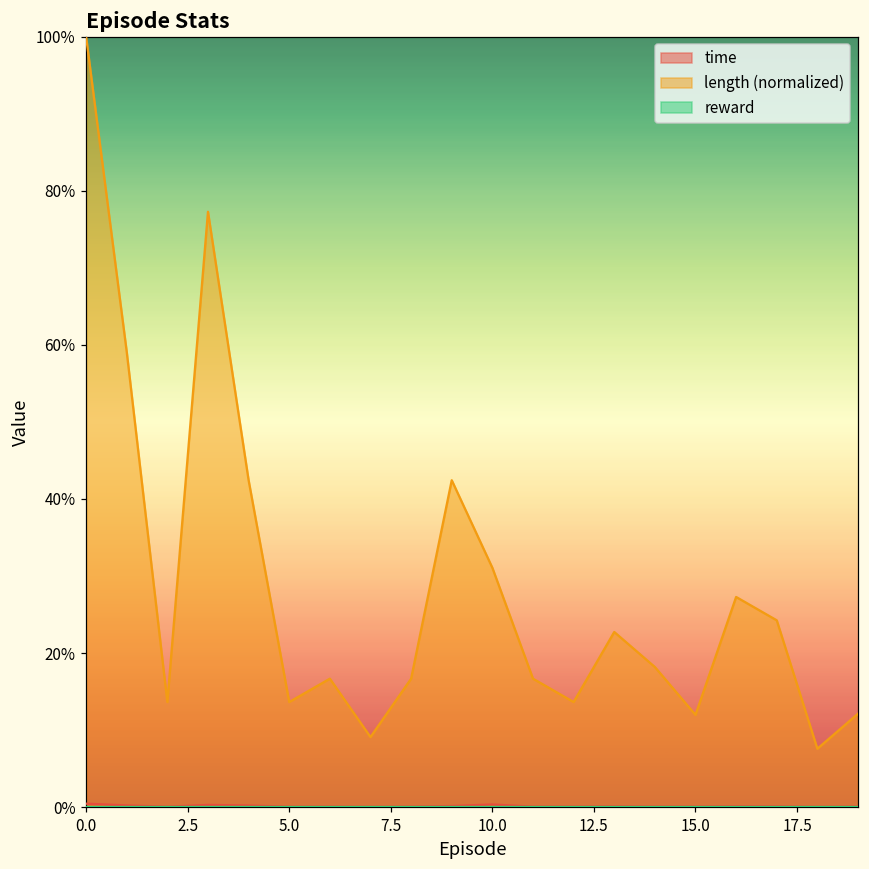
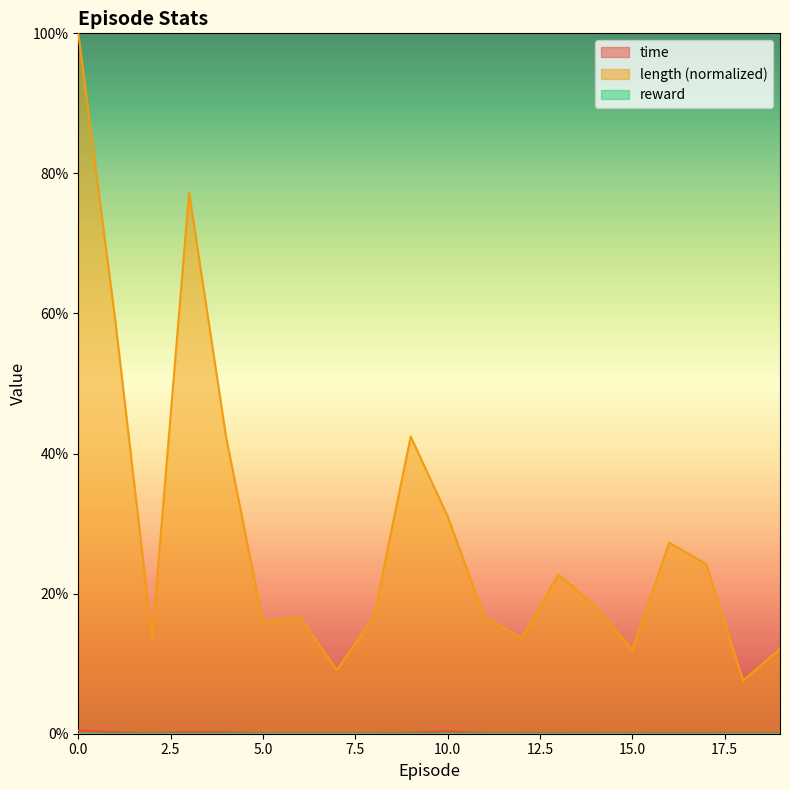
length (normalized), 5.0: 14% -> 16%
